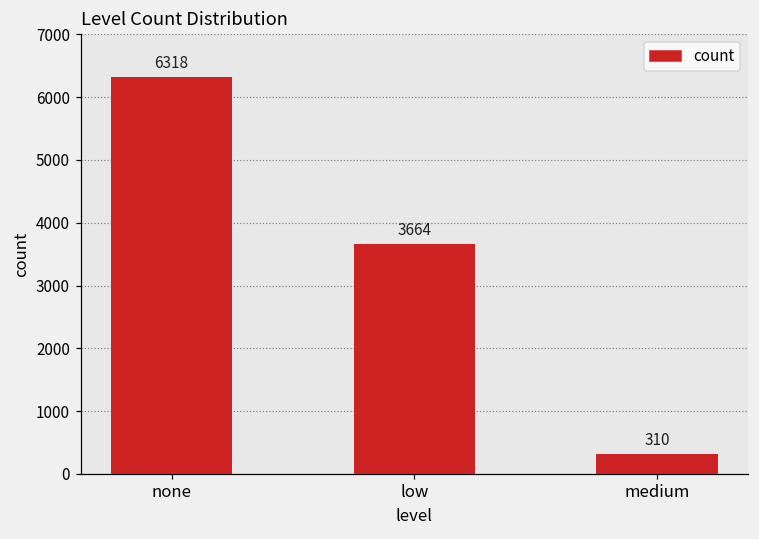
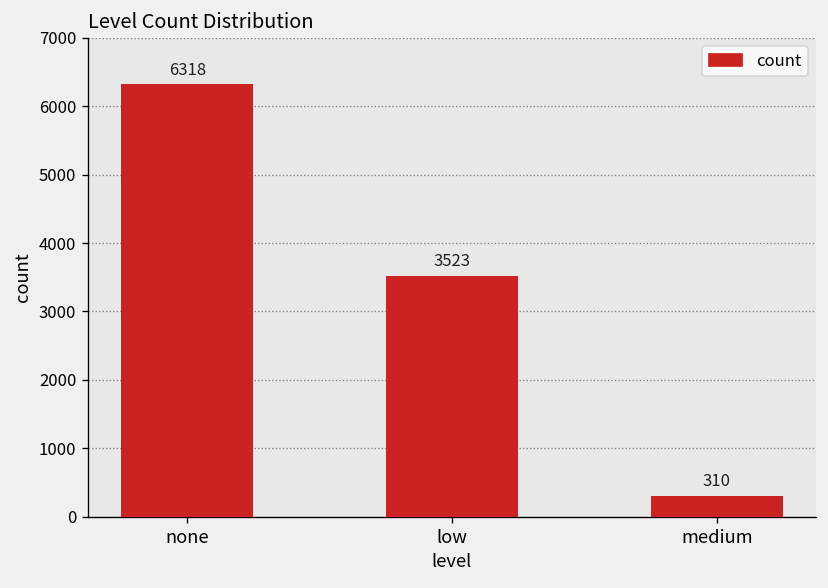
low: 3664 -> 3523
